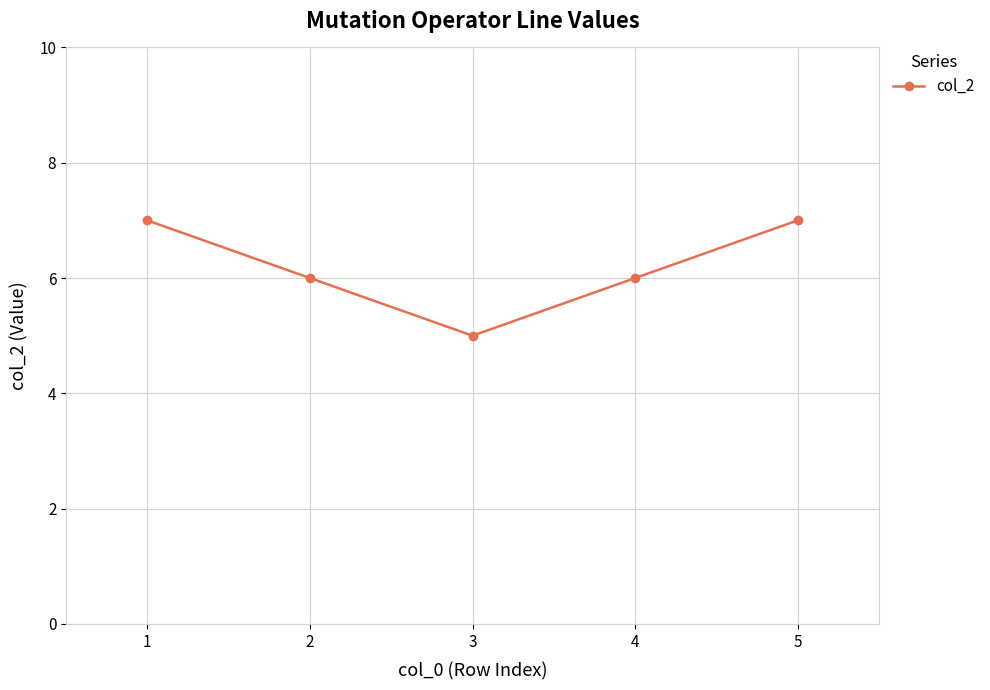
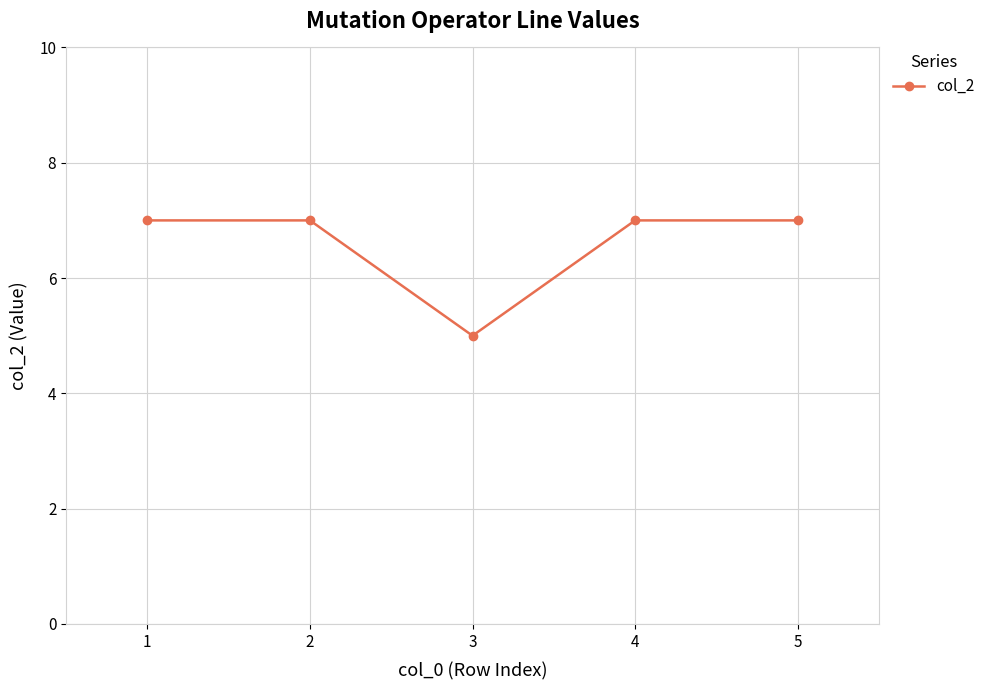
2: 6 -> 7
4: 6 -> 7
